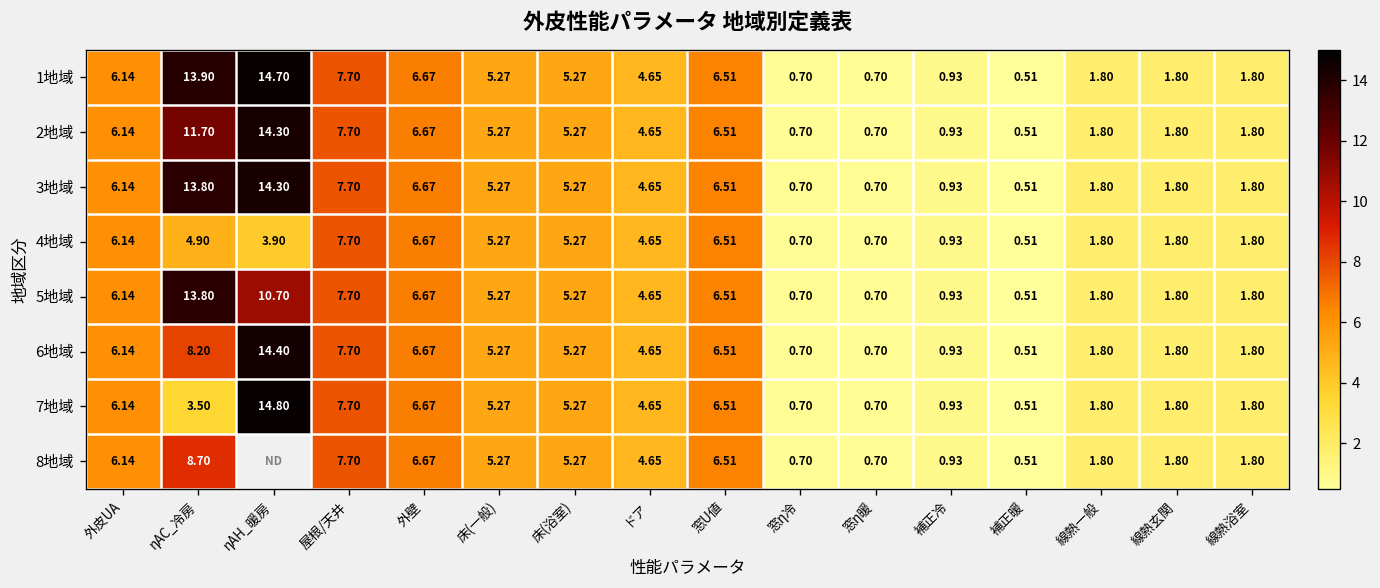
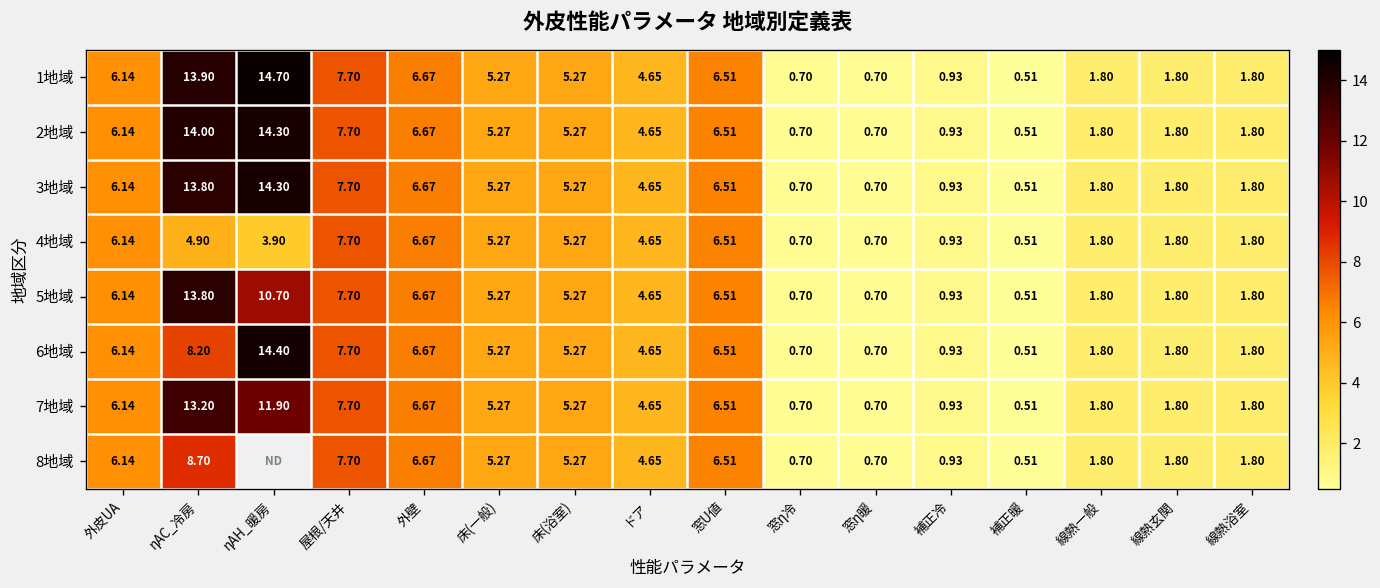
2地域, ηAC_冷房: 11.70 -> 14.00
7地域, ηAC_冷房: 3.50 -> 13.20
7地域, ηAH_暖房: 14.80 -> 11.90
